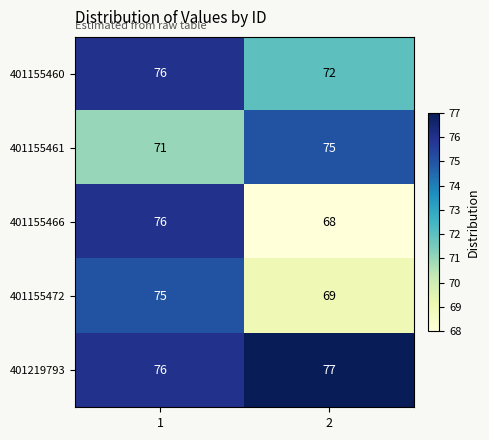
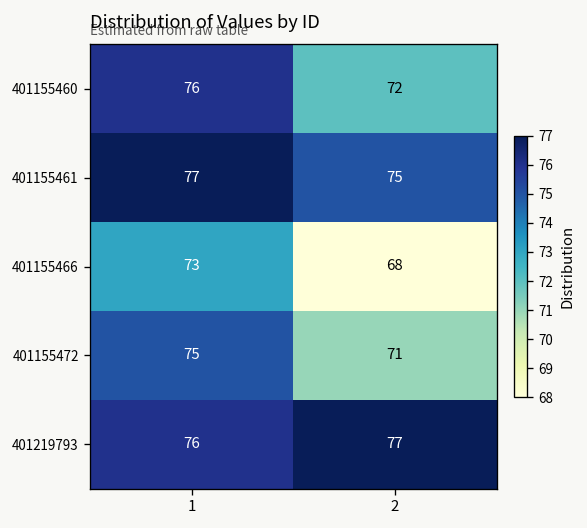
401155461, 1: 71 -> 77
401155466, 1: 76 -> 73
401155472, 2: 69 -> 71
